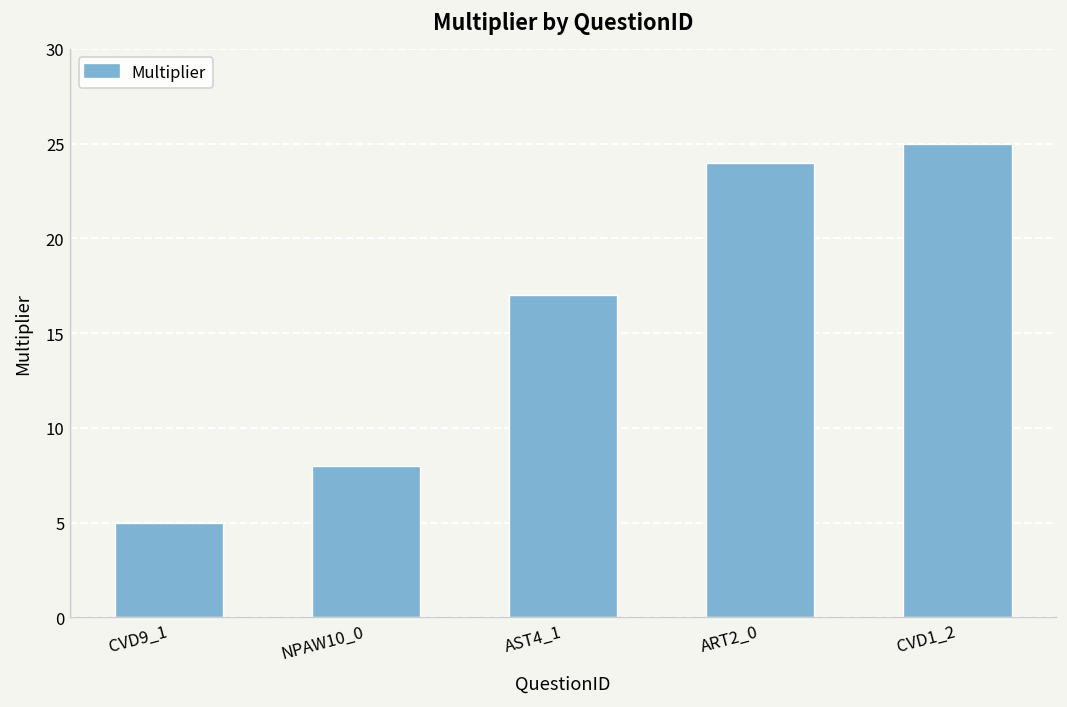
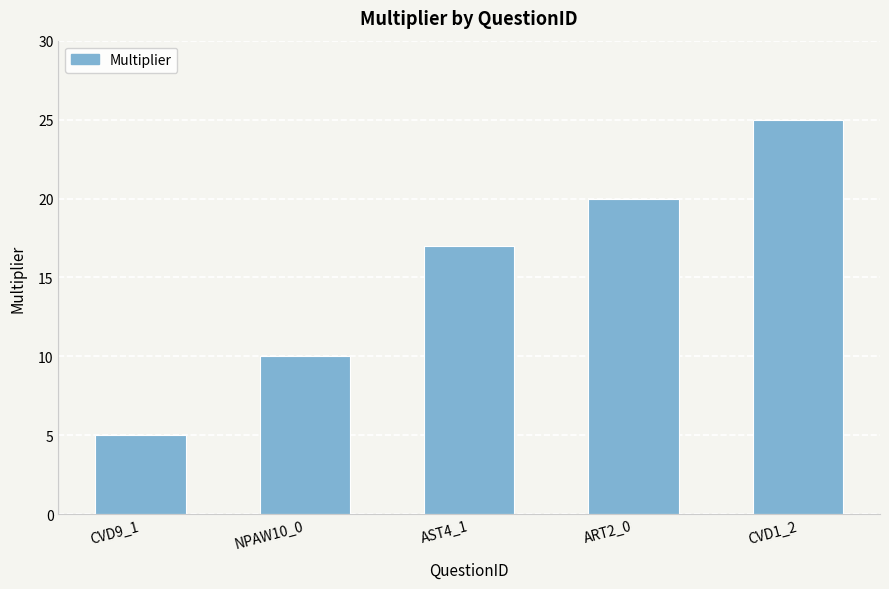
NPAW10_0: 8 -> 10
ART2_0: 24 -> 20
